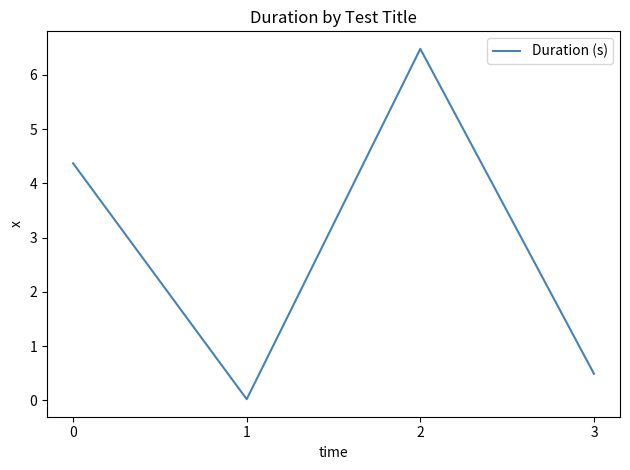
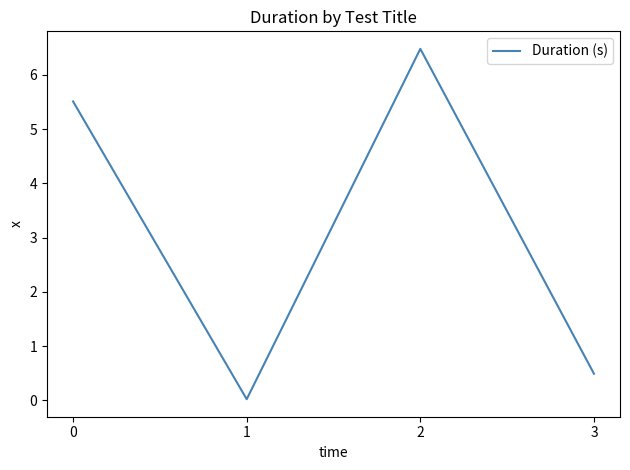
0: 4.4 -> 5.5
